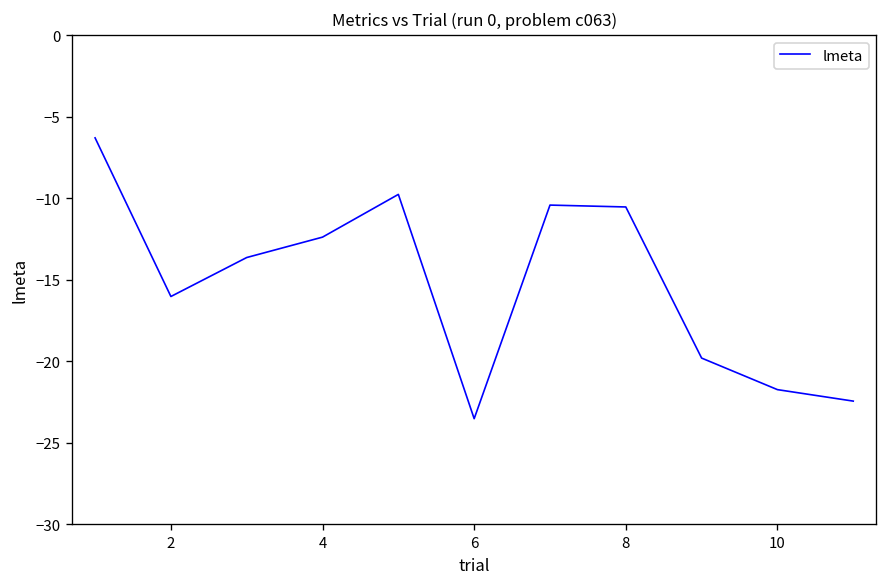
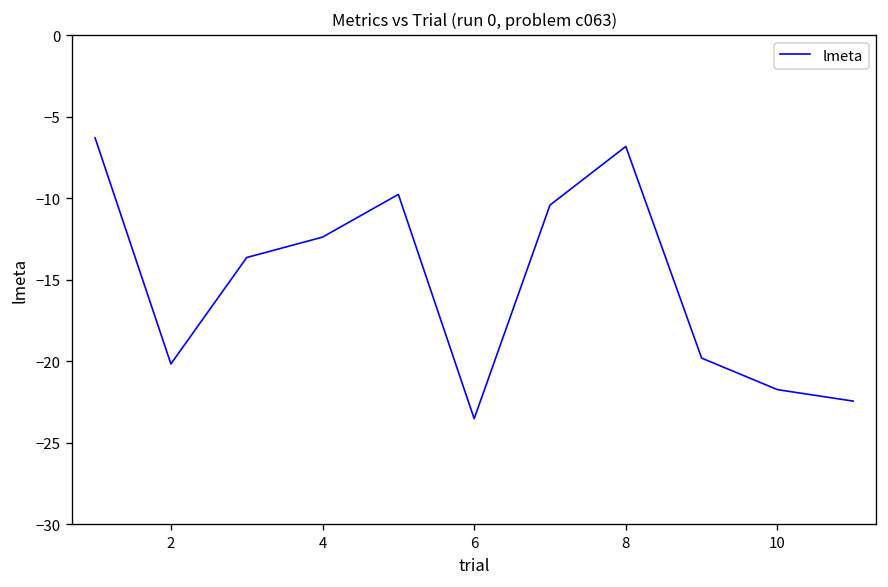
2: -16.0 -> -20.2
8: -10.5 -> -6.8
